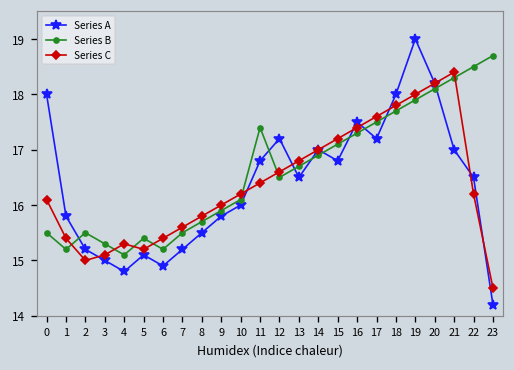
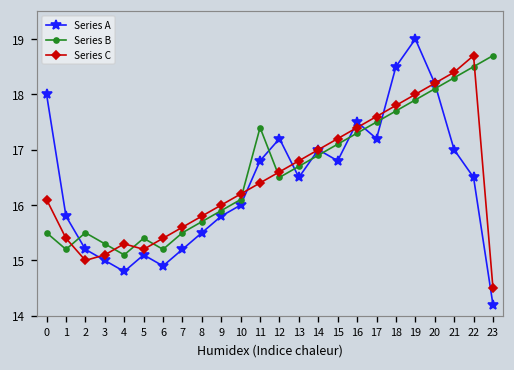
Series A, 18: 18.0 -> 18.5
Series C, 22: 16.2 -> 18.7
